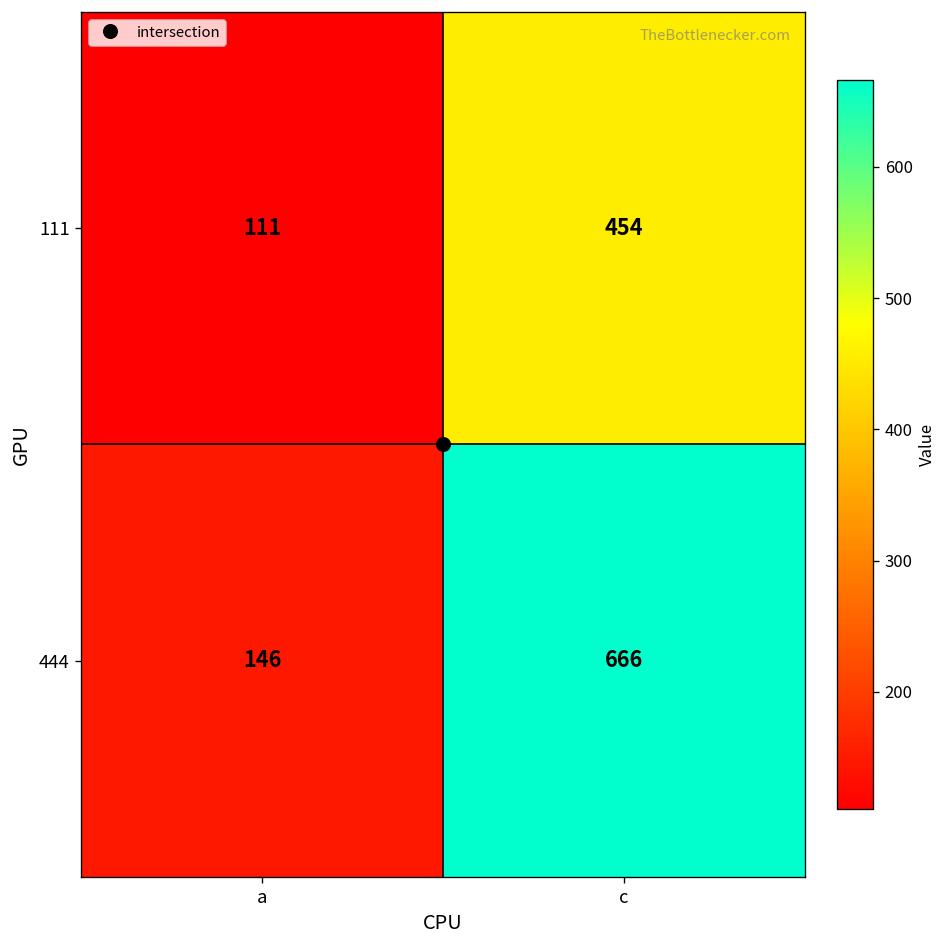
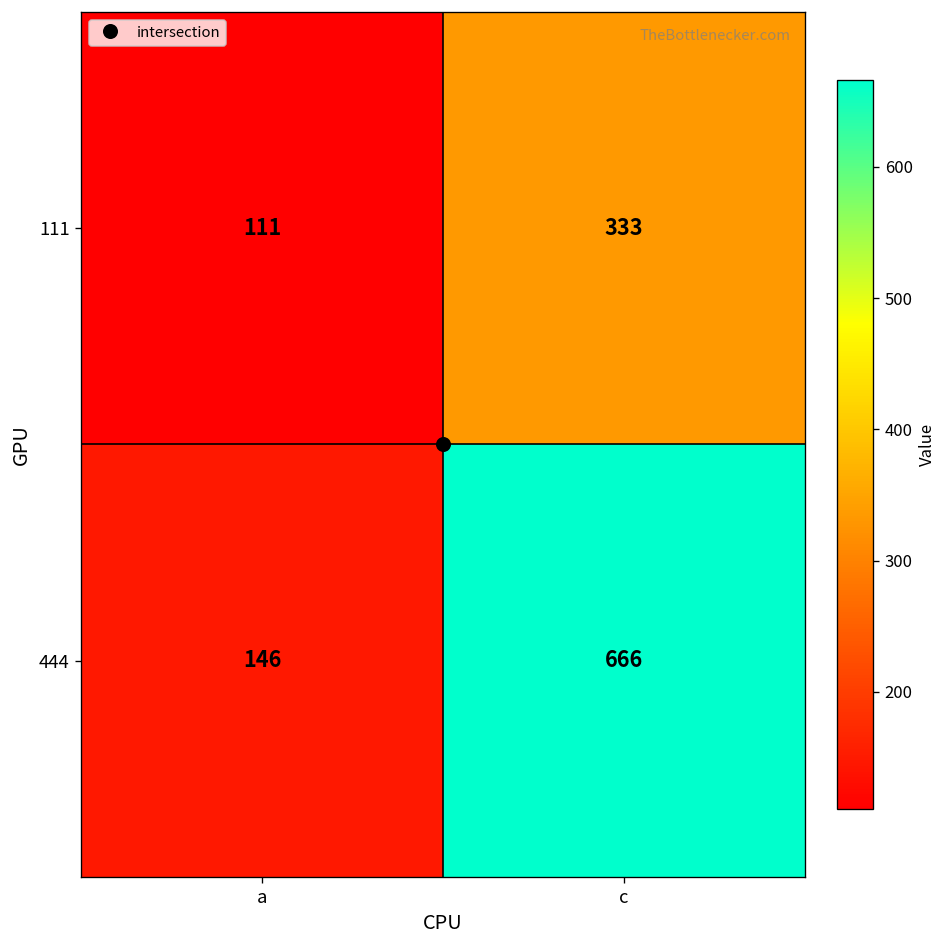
111, c: 454 -> 333
